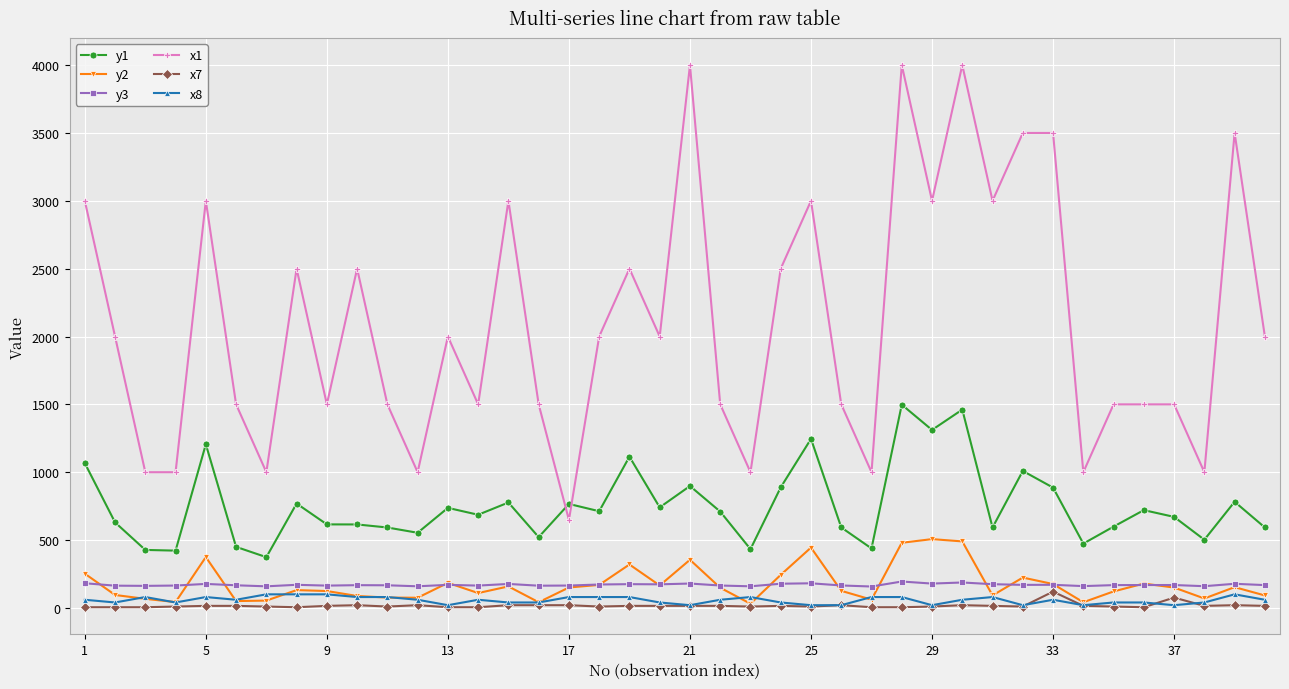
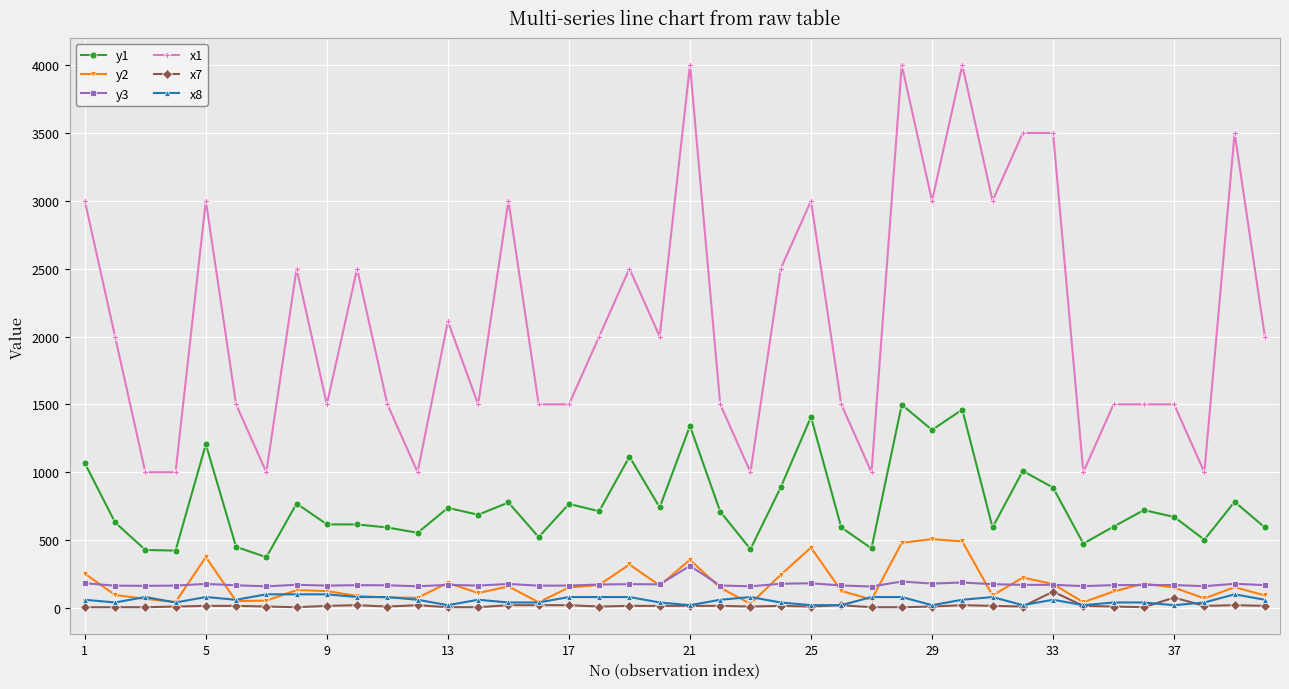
x1, 13: 2000 -> 2110
x1, 17: 650 -> 1500
y1, 21: 900 -> 1340
y3, 21: 180 -> 310
y1, 25: 1250 -> 1410
